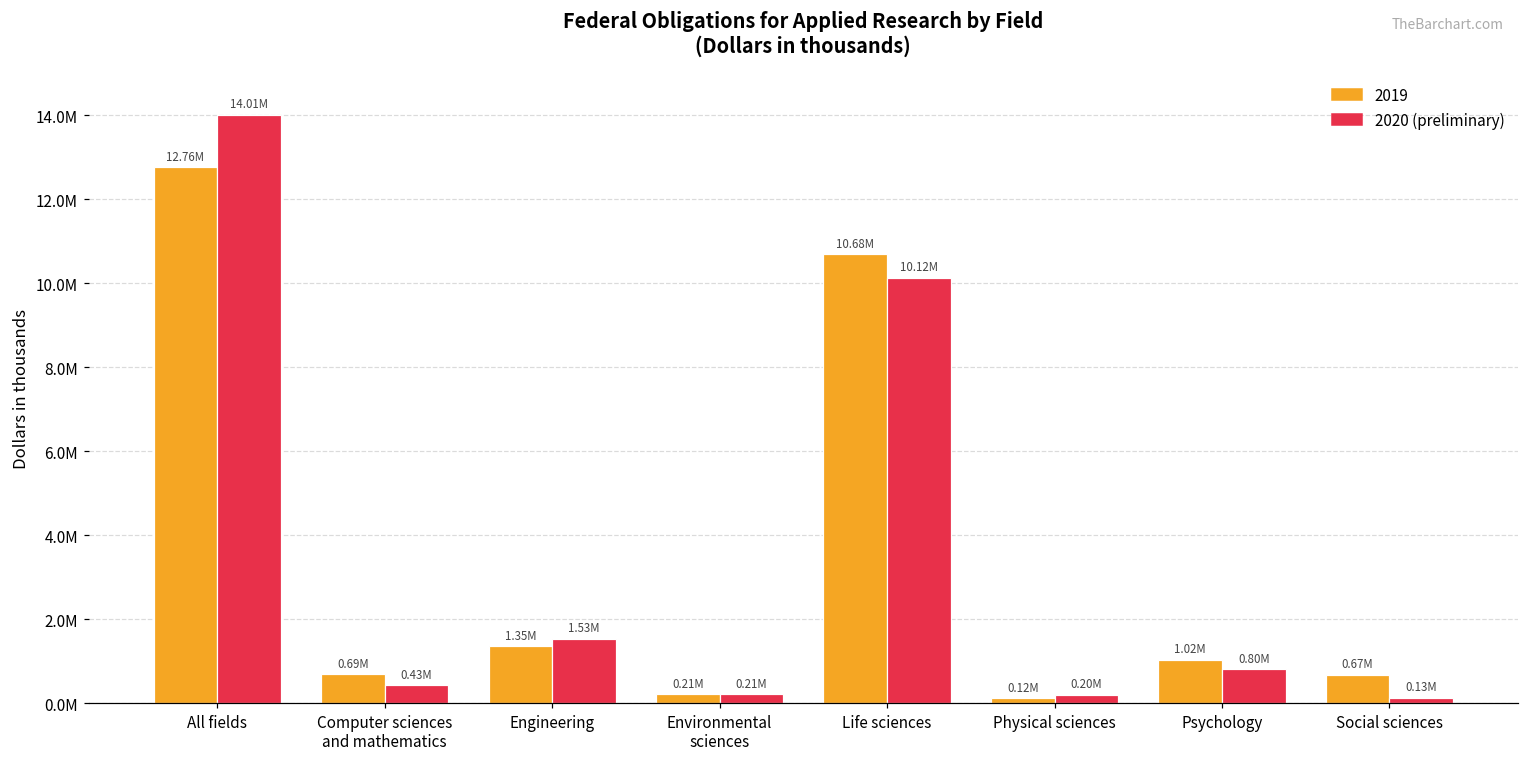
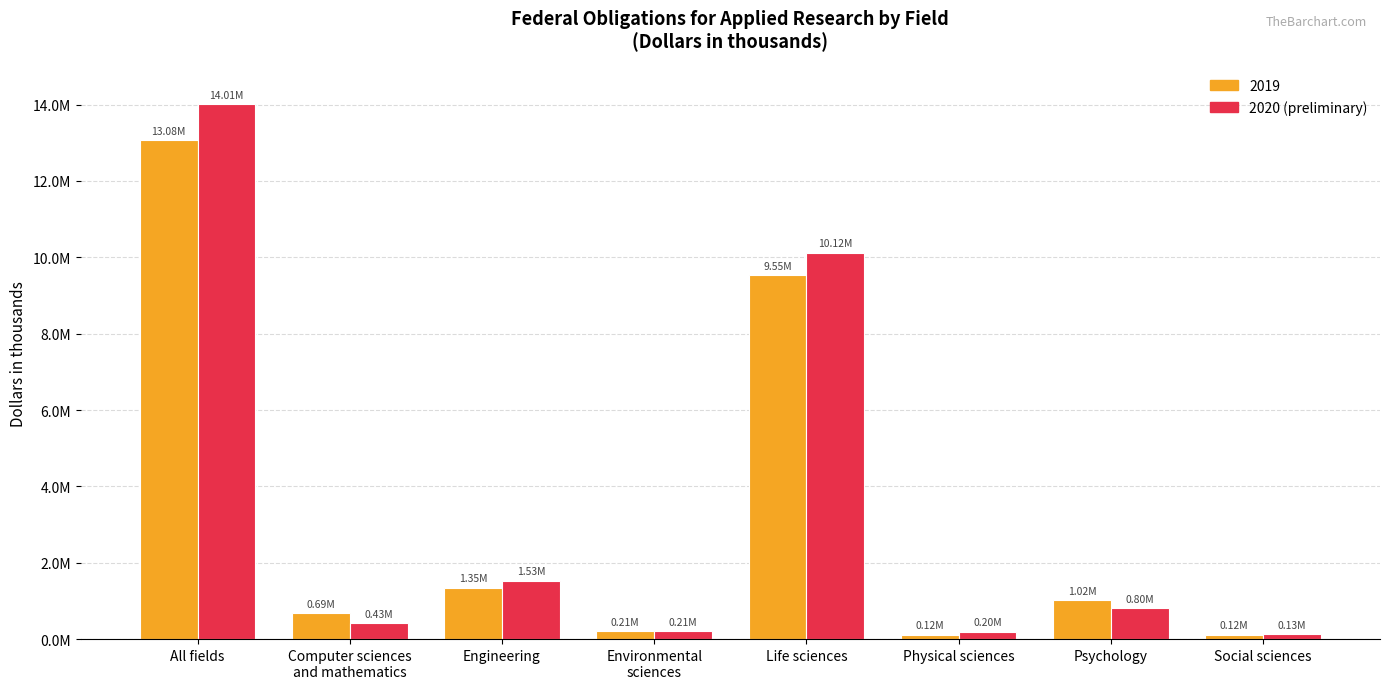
2019, All fields: 12.76M -> 13.08M
2019, Life sciences: 10.68M -> 9.55M
2019, Social sciences: 0.67M -> 0.12M
